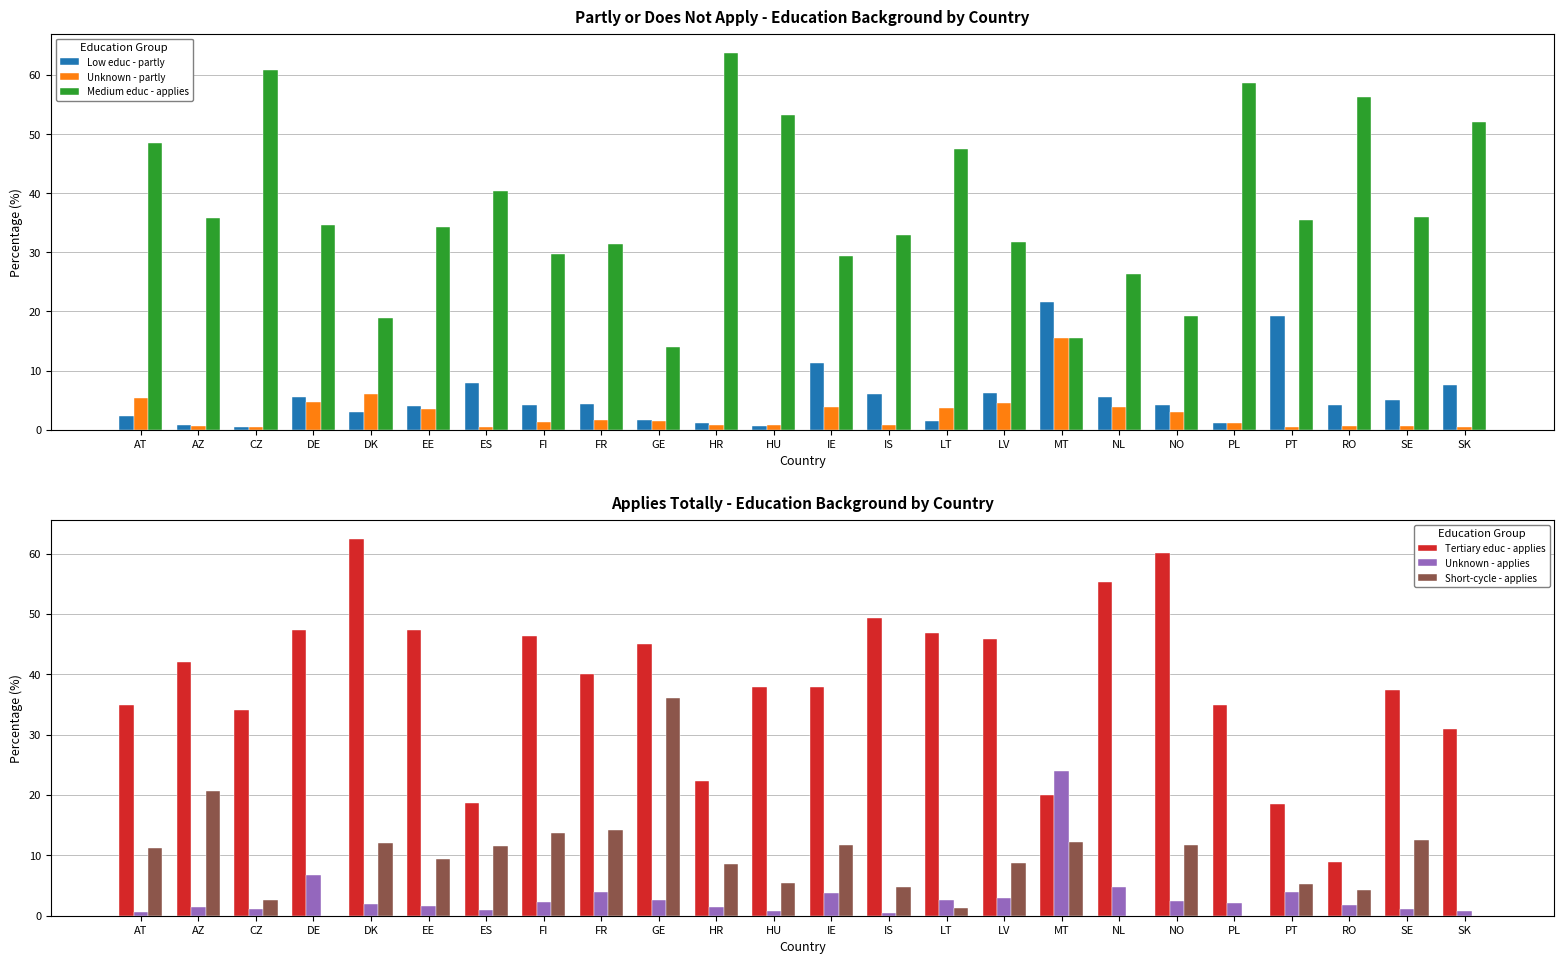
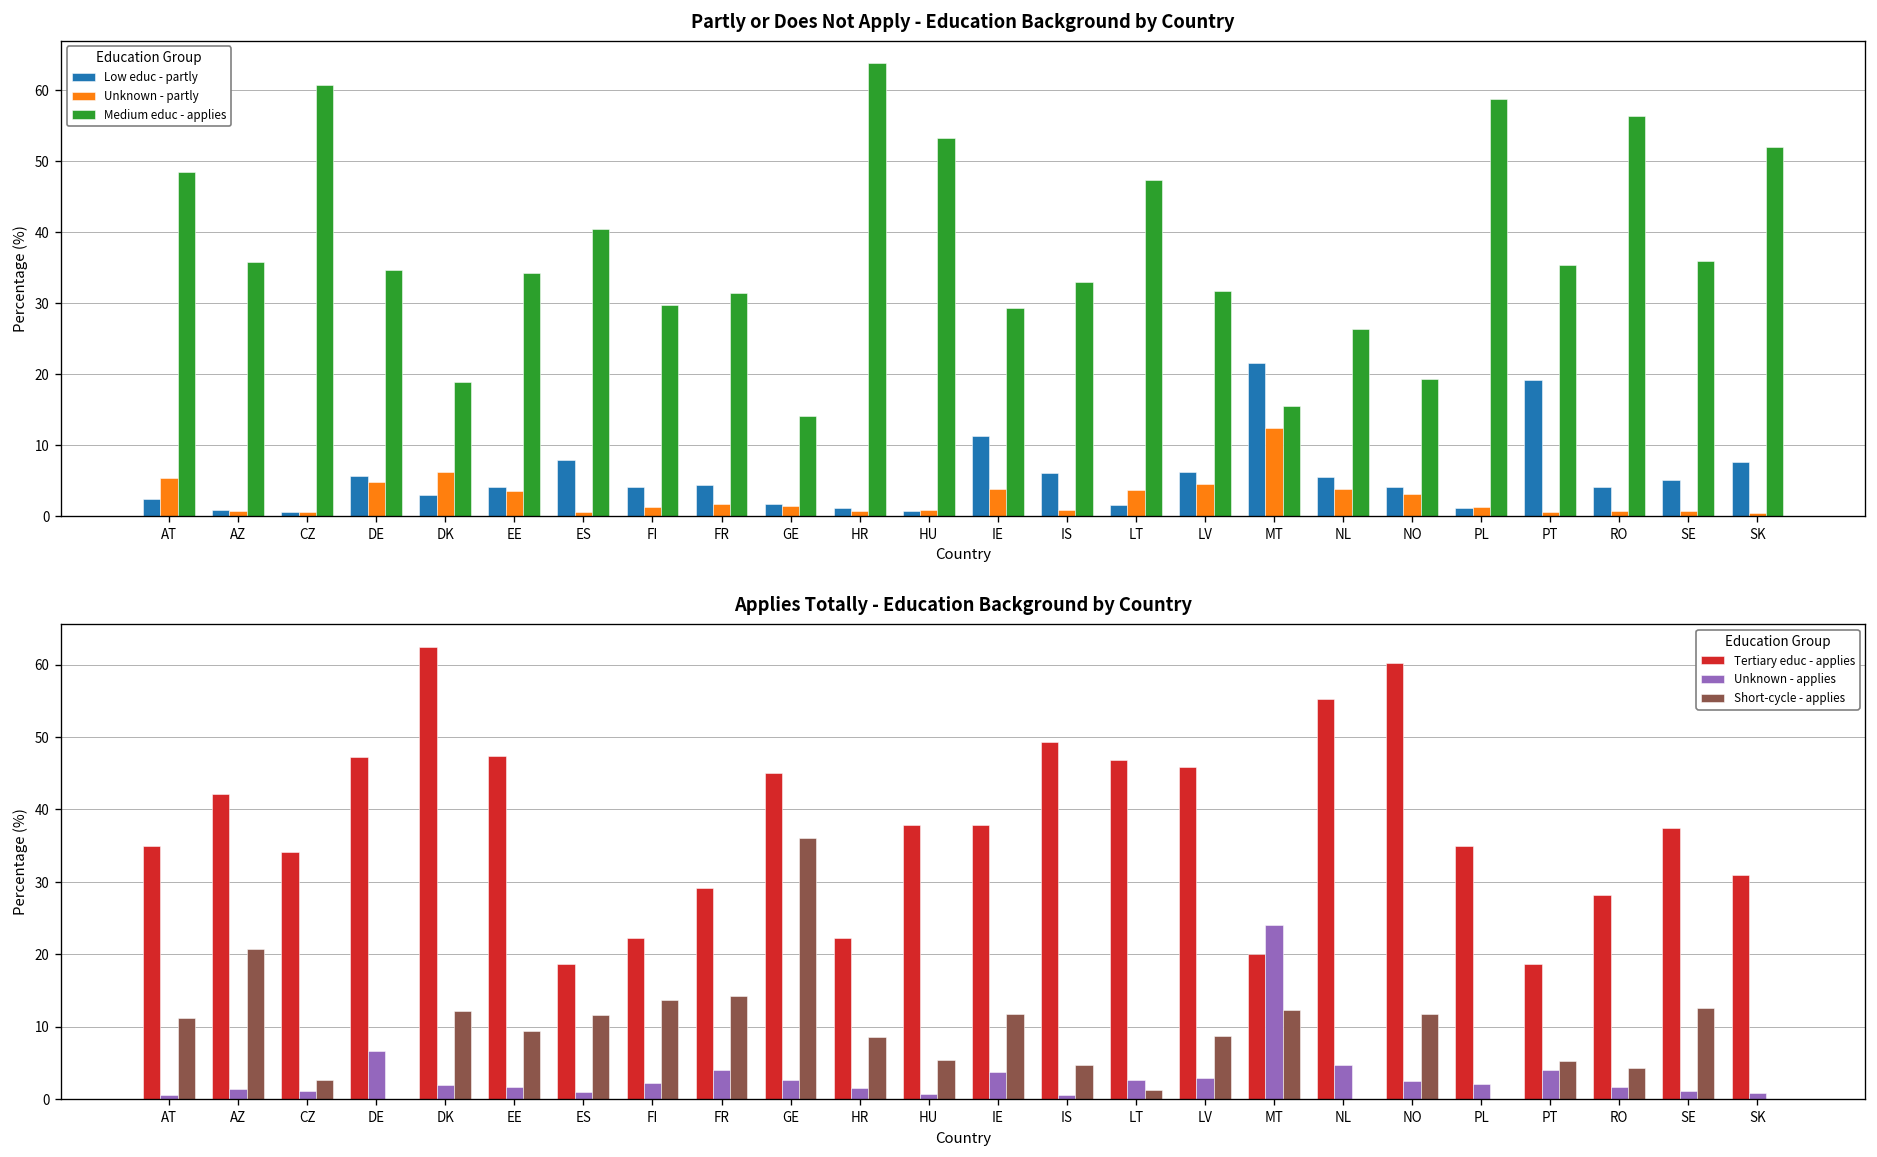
Partly or Does Not Apply - Education Background by Country, Unknown - partly, MT: 16 -> 12
Applies Totally - Education Background by Country, Tertiary educ - applies, FI: 46 -> 22
Applies Totally - Education Background by Country, Tertiary educ - applies, FR: 40 -> 29
Applies Totally - Education Background by Country, Tertiary educ - applies, RO: 9 -> 28
